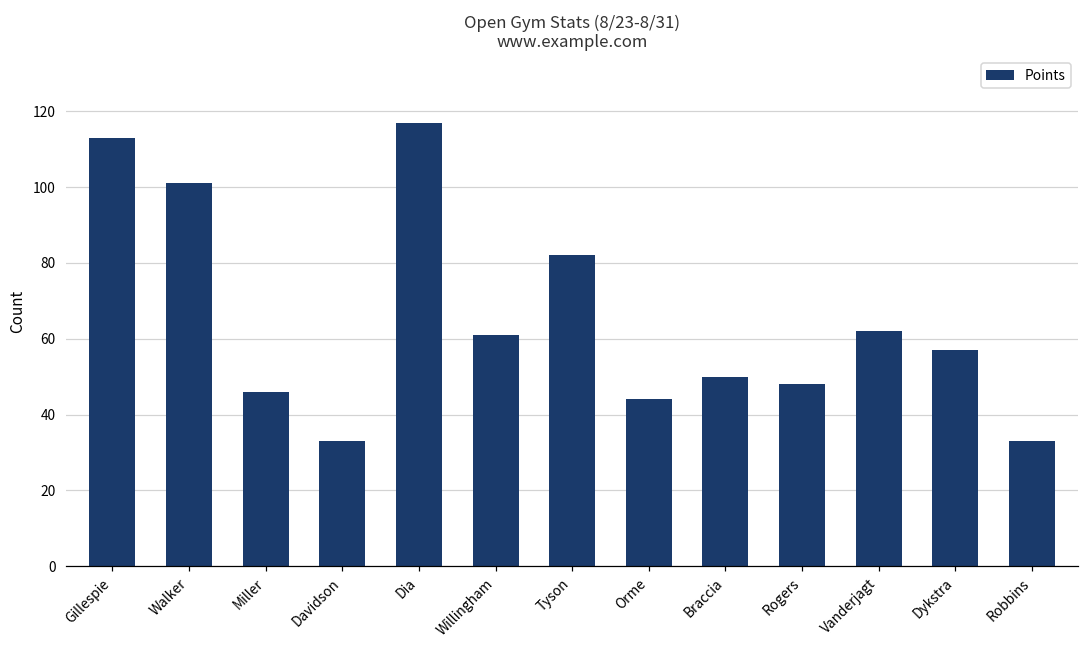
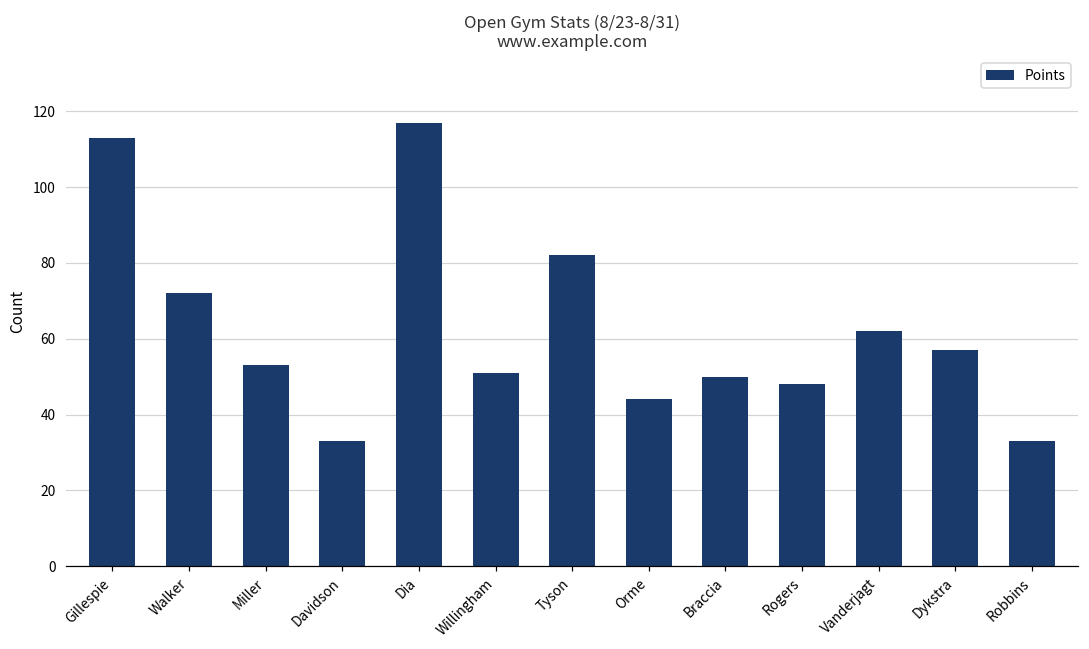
Walker: 101 -> 72
Miller: 46 -> 53
Willingham: 61 -> 51
